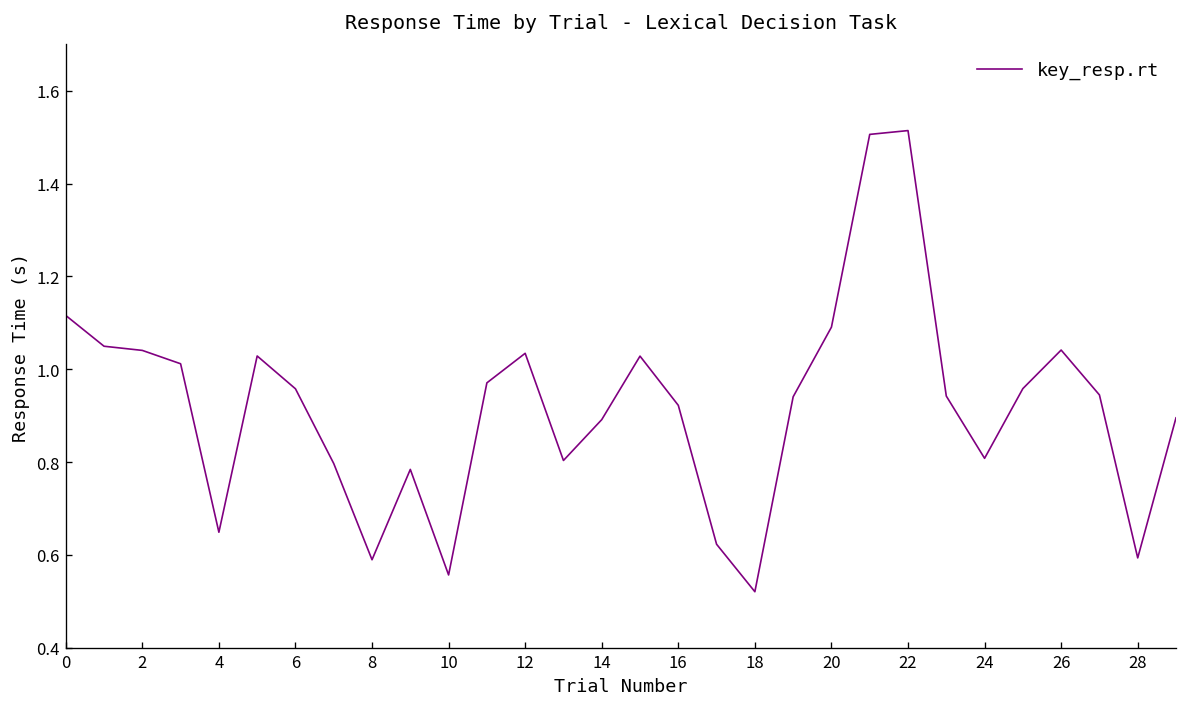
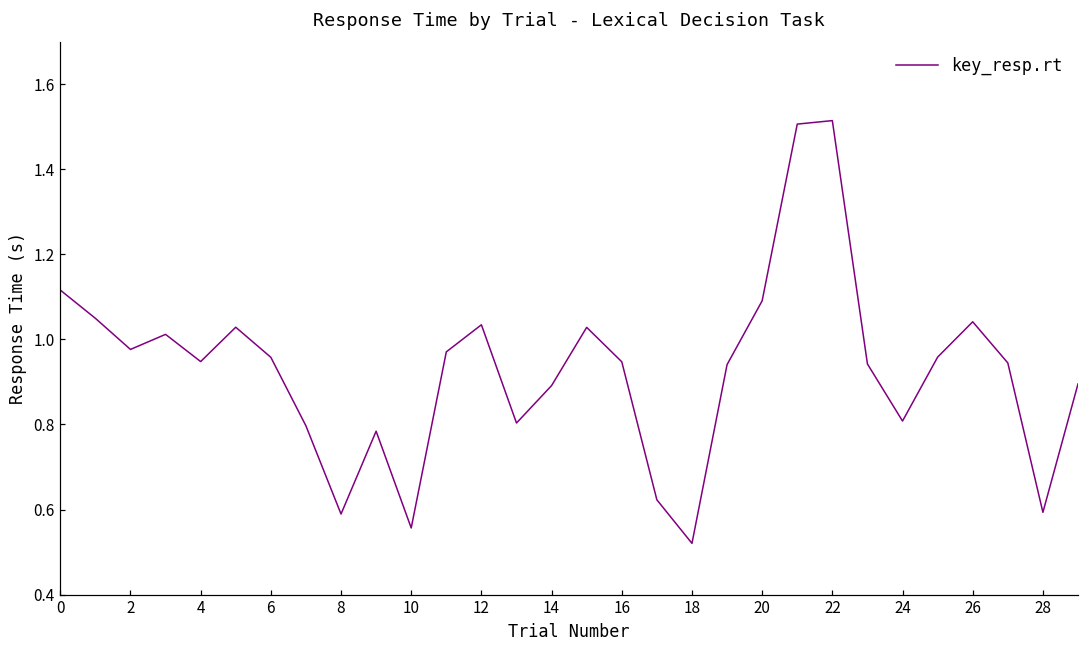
2: 1.04 -> 0.98
4: 0.65 -> 0.95
16: 0.92 -> 0.95
